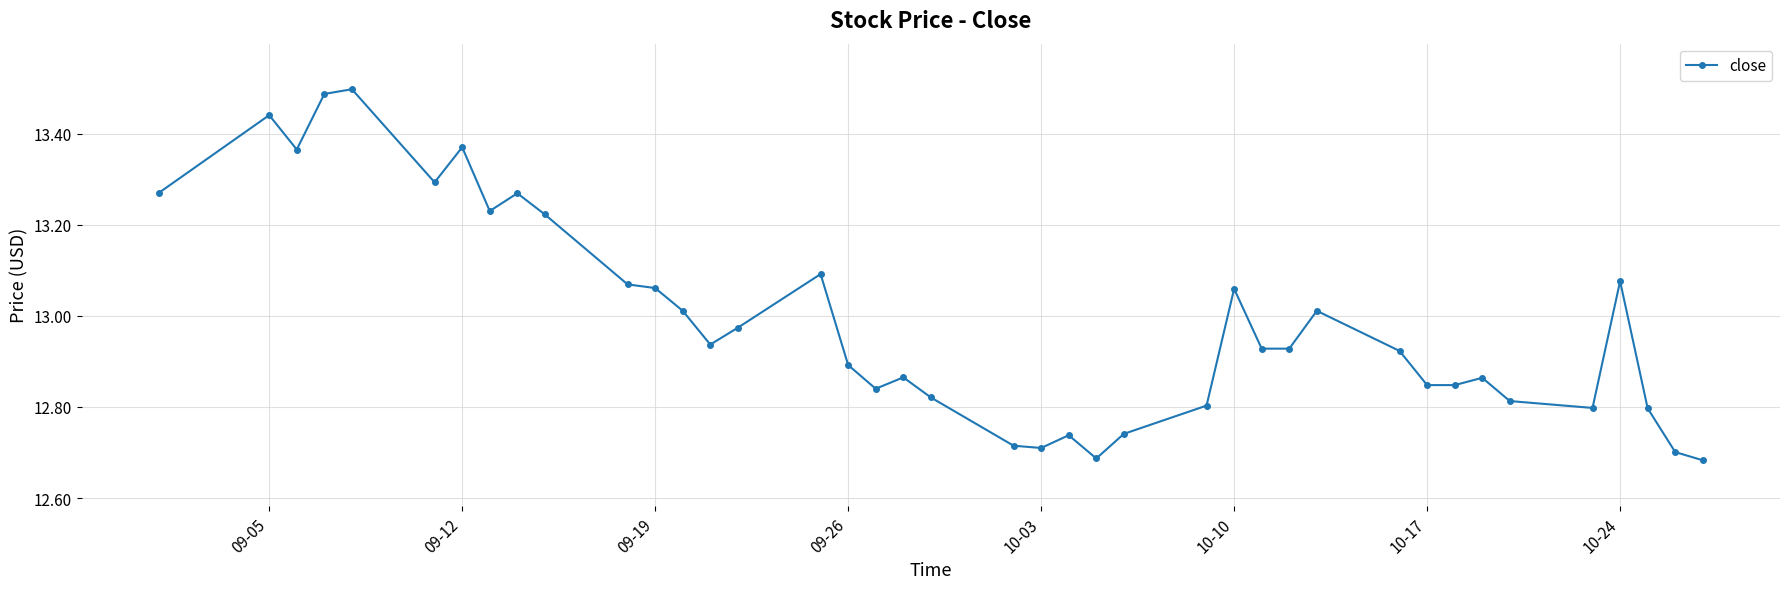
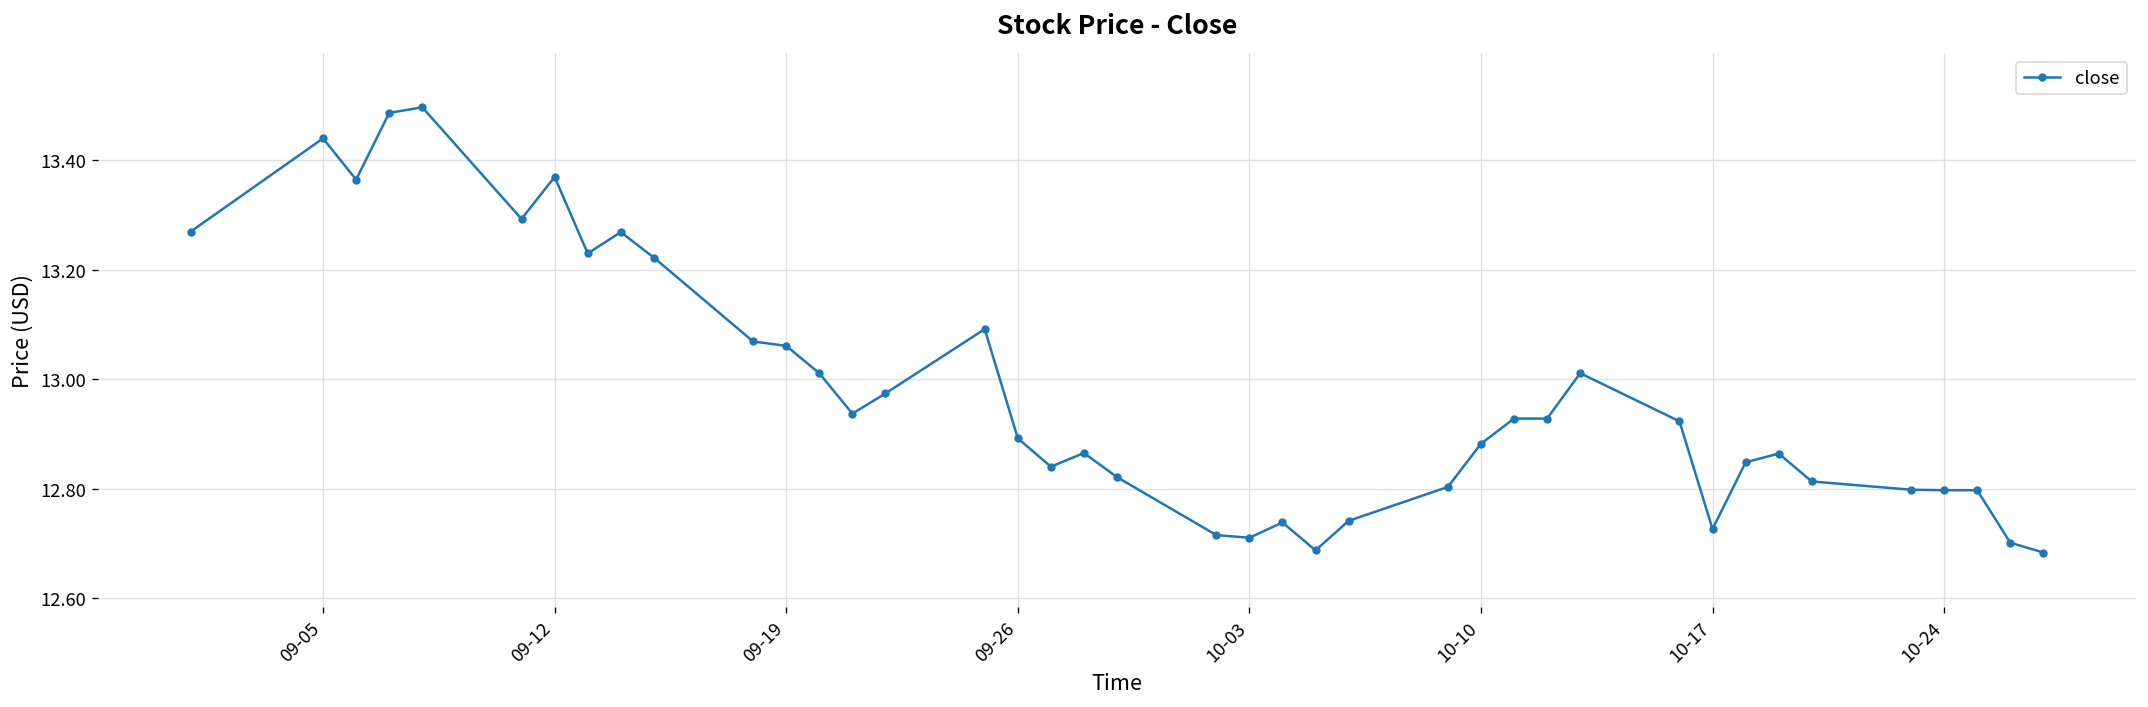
10-10: 13.06 -> 12.88
10-17: 12.85 -> 12.73
10-24: 13.08 -> 12.80
